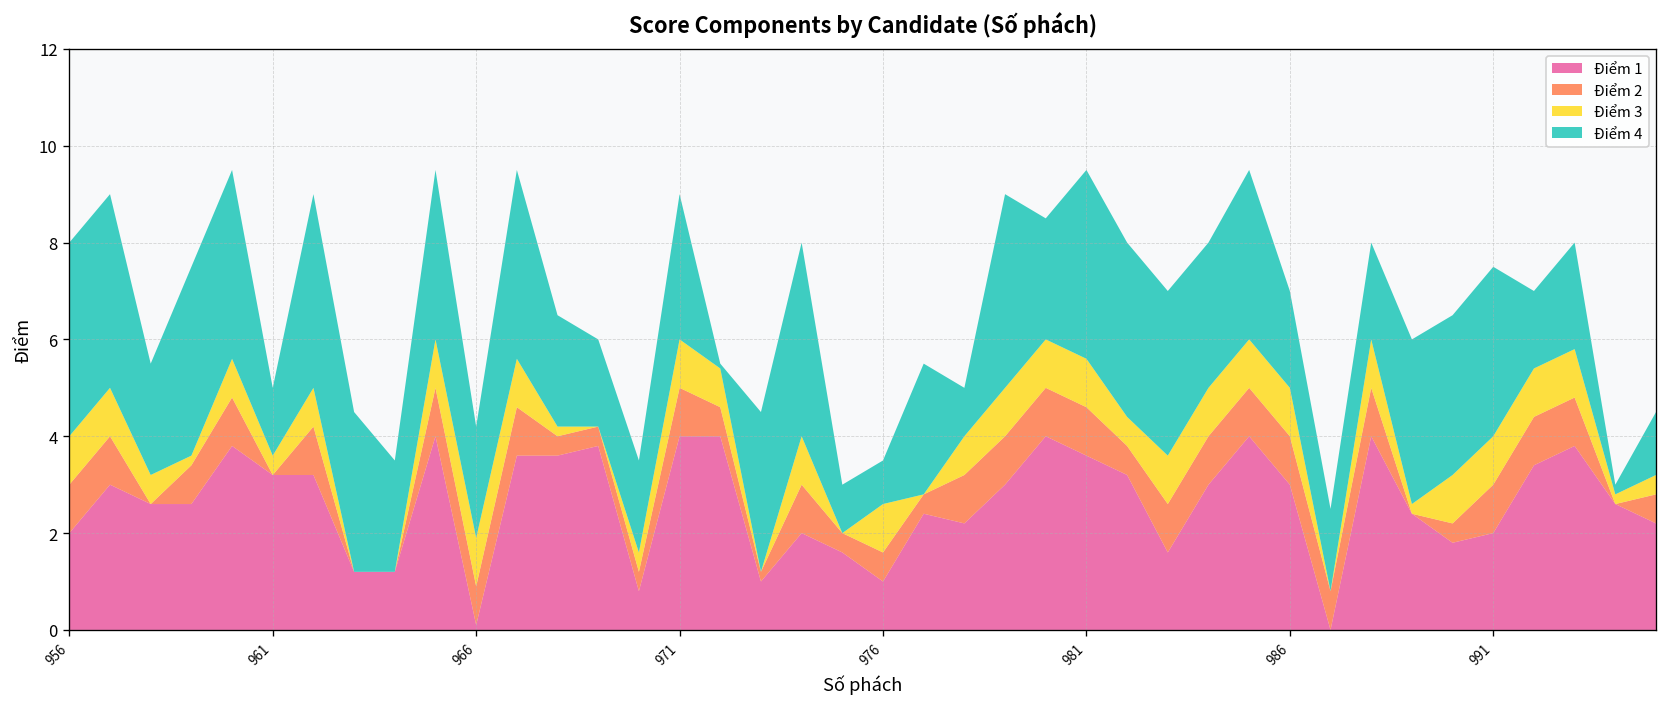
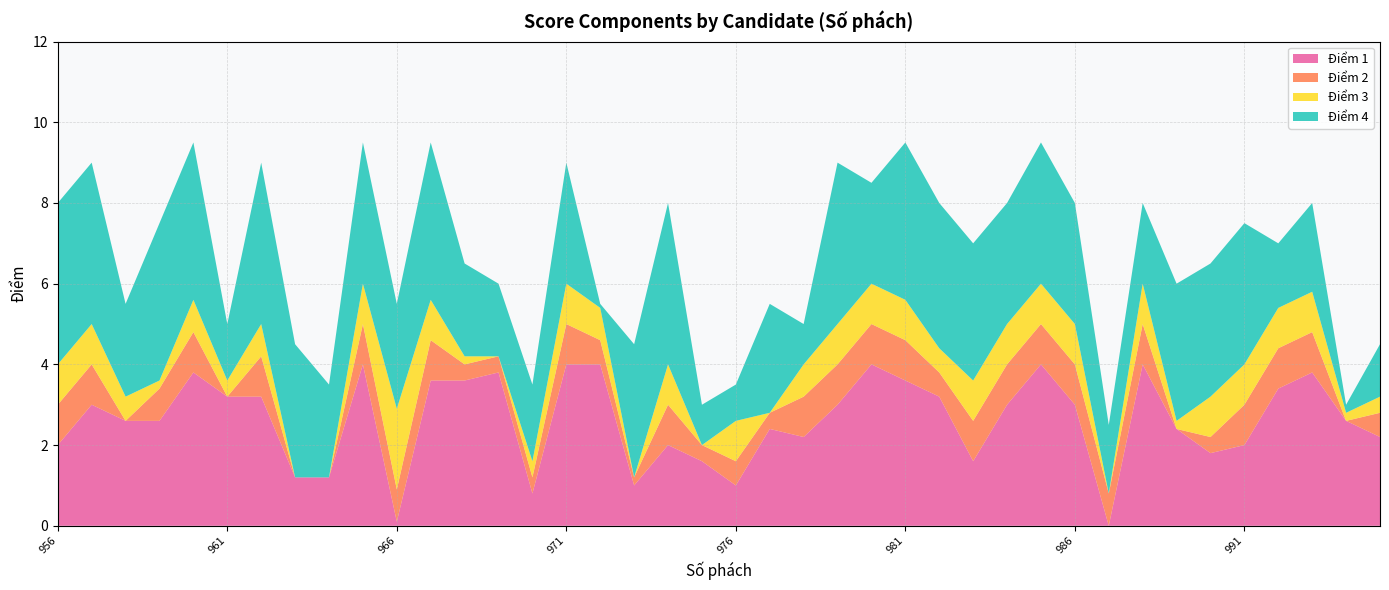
Điểm 3, 966: 1 -> 2
Điểm 4, 966: 2.3 -> 2.6
Điểm 4, 986: 2 -> 3
